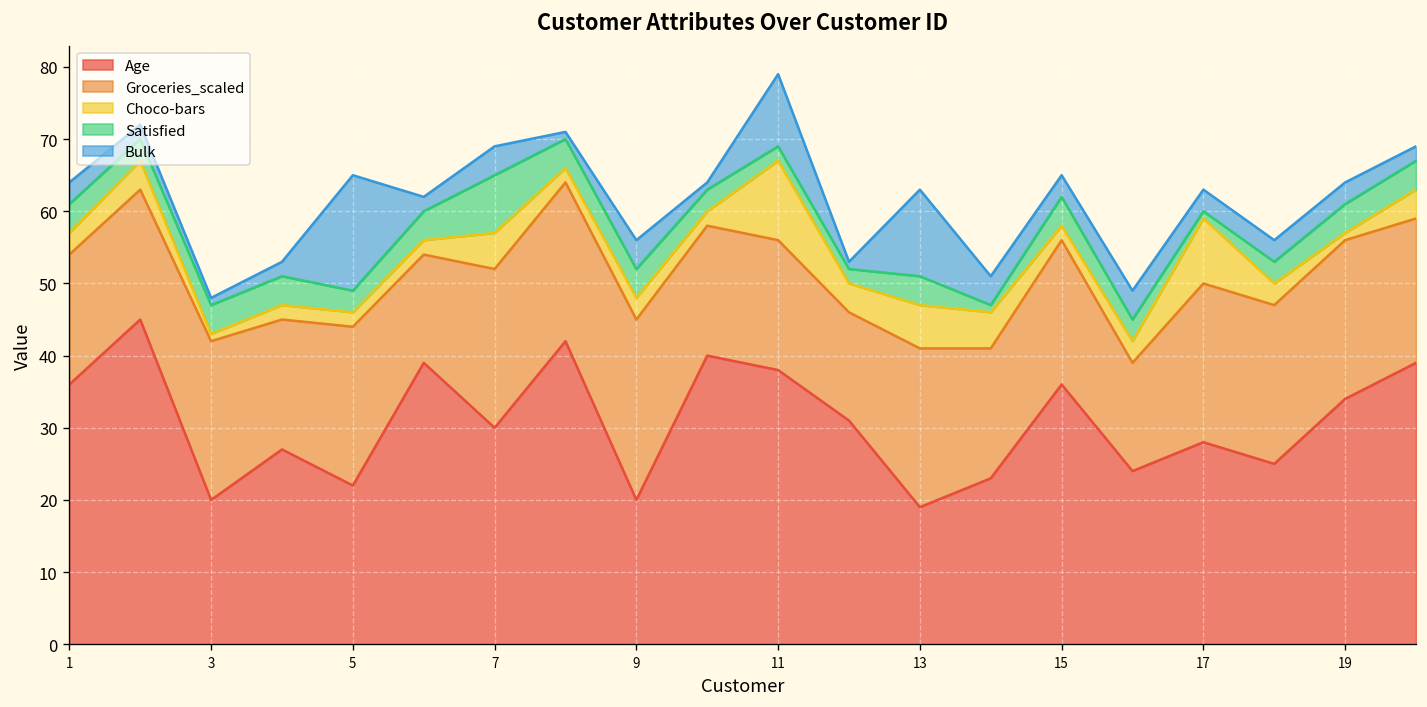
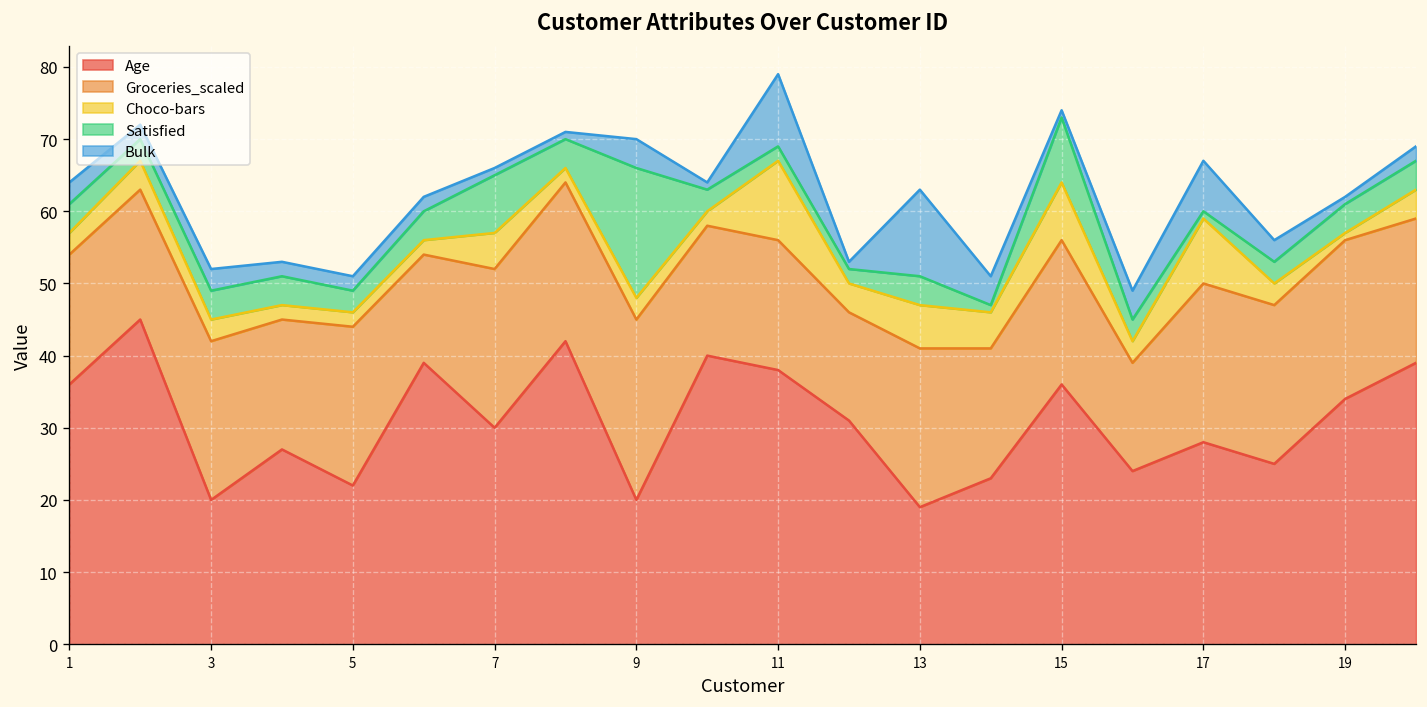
Choco-bars, 3: 1 -> 3
Bulk, 3: 1 -> 3
Bulk, 5: 16 -> 2
Bulk, 7: 4 -> 1
Satisfied, 9: 4 -> 18
Choco-bars, 15: 2 -> 8
Satisfied, 15: 4 -> 9
Bulk, 15: 3 -> 1
Bulk, 17: 3 -> 7
Bulk, 19: 3 -> 1
